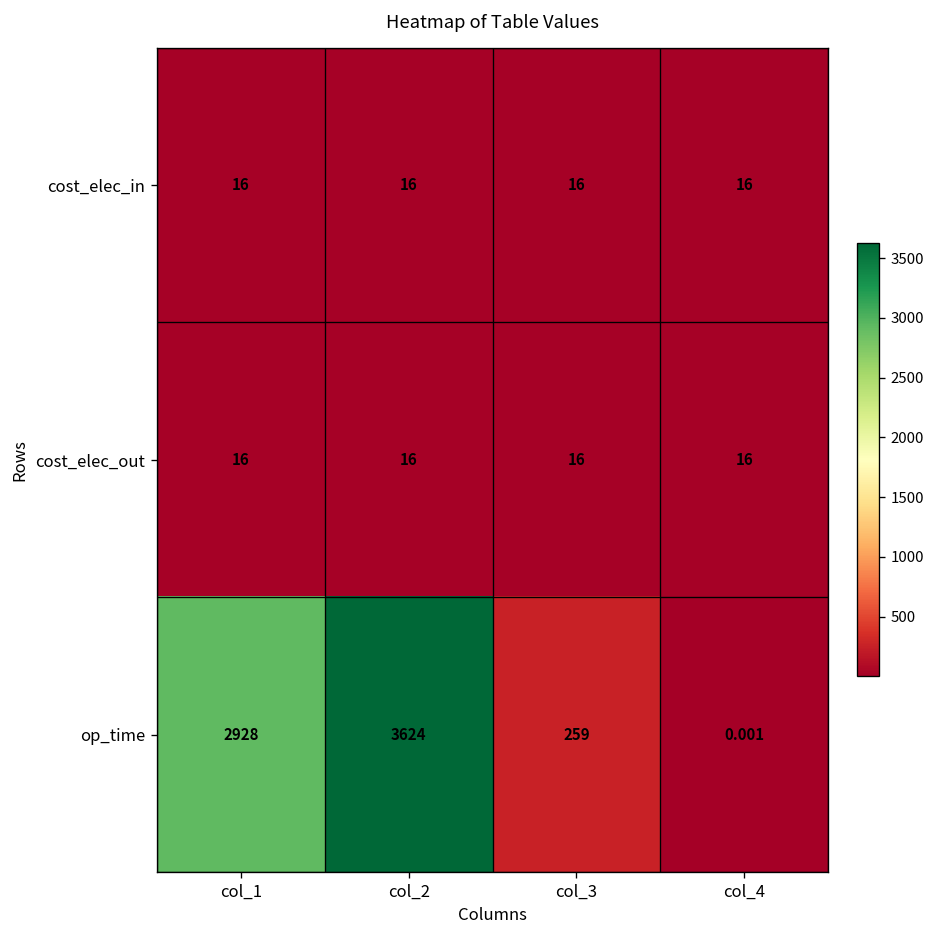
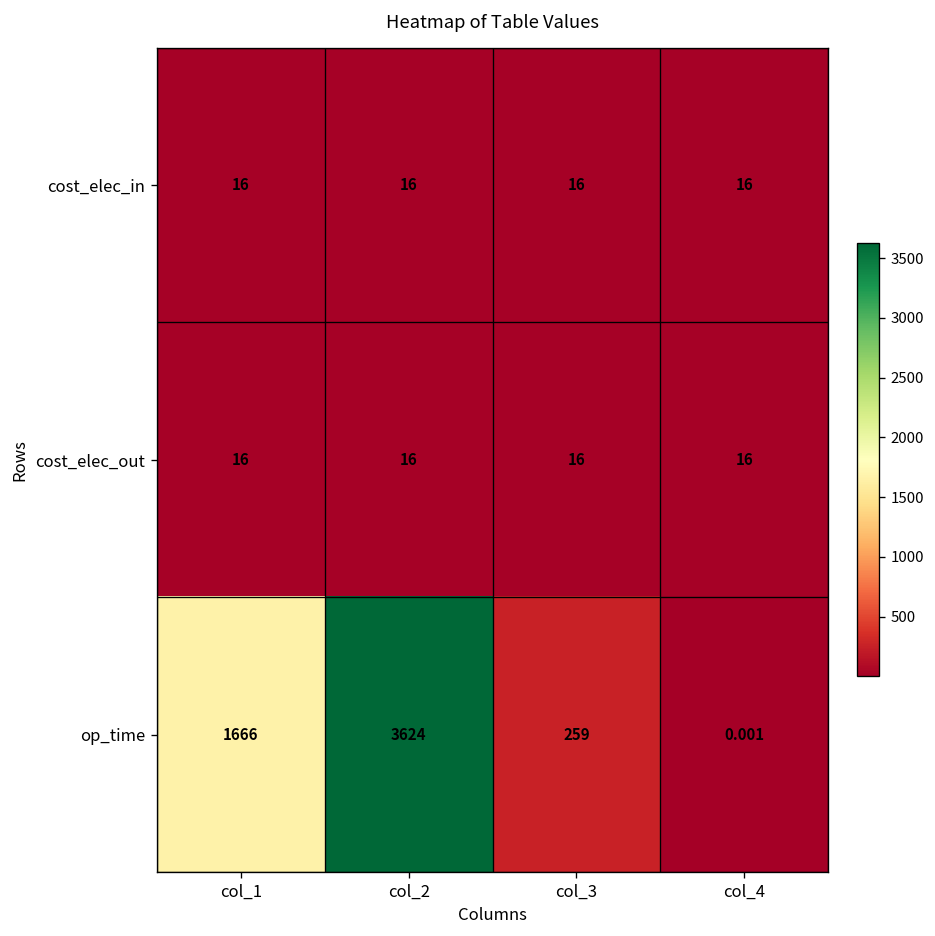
op_time, col_1: 2928 -> 1666
